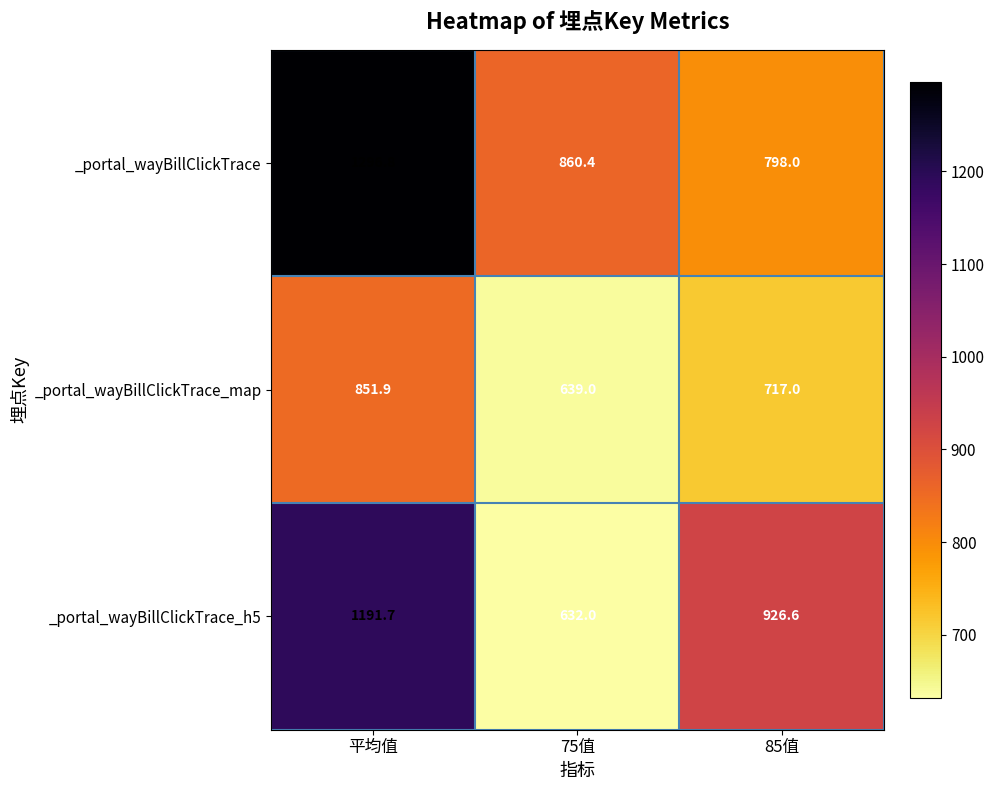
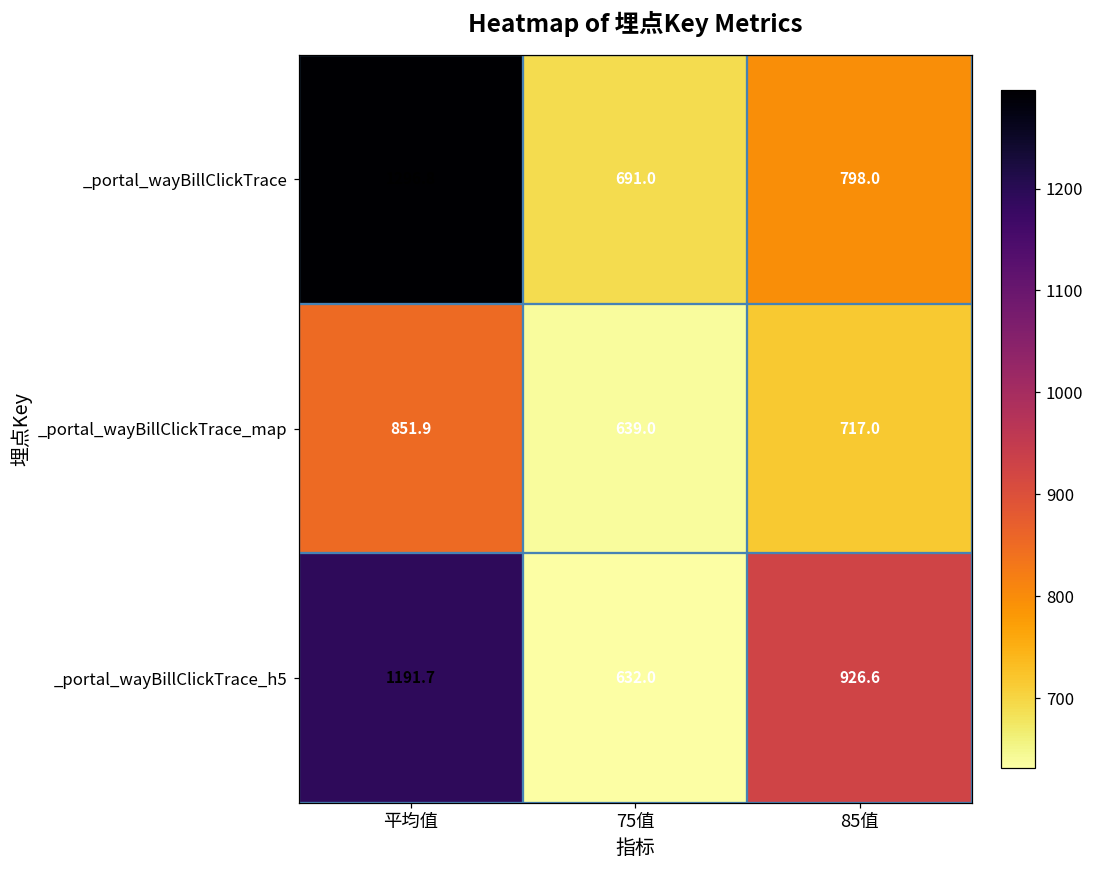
_portal_wayBillClickTrace, 75值: 860.4 -> 691.0
